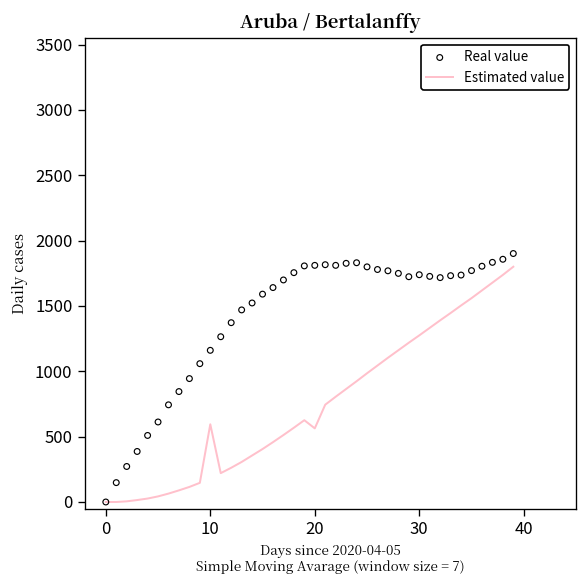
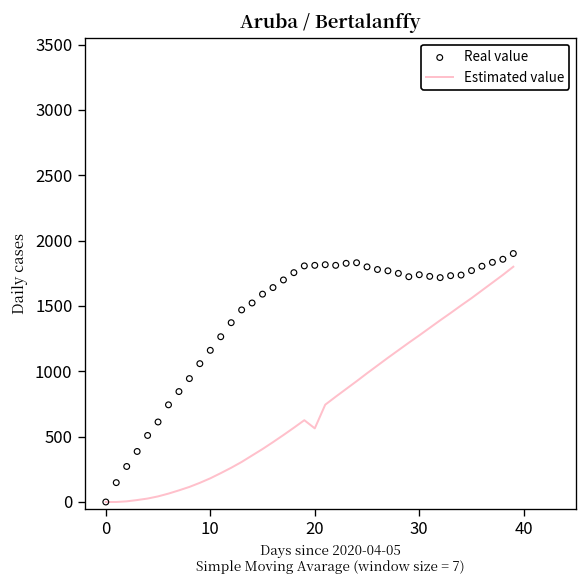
Estimated value, 10: 590 -> 180
